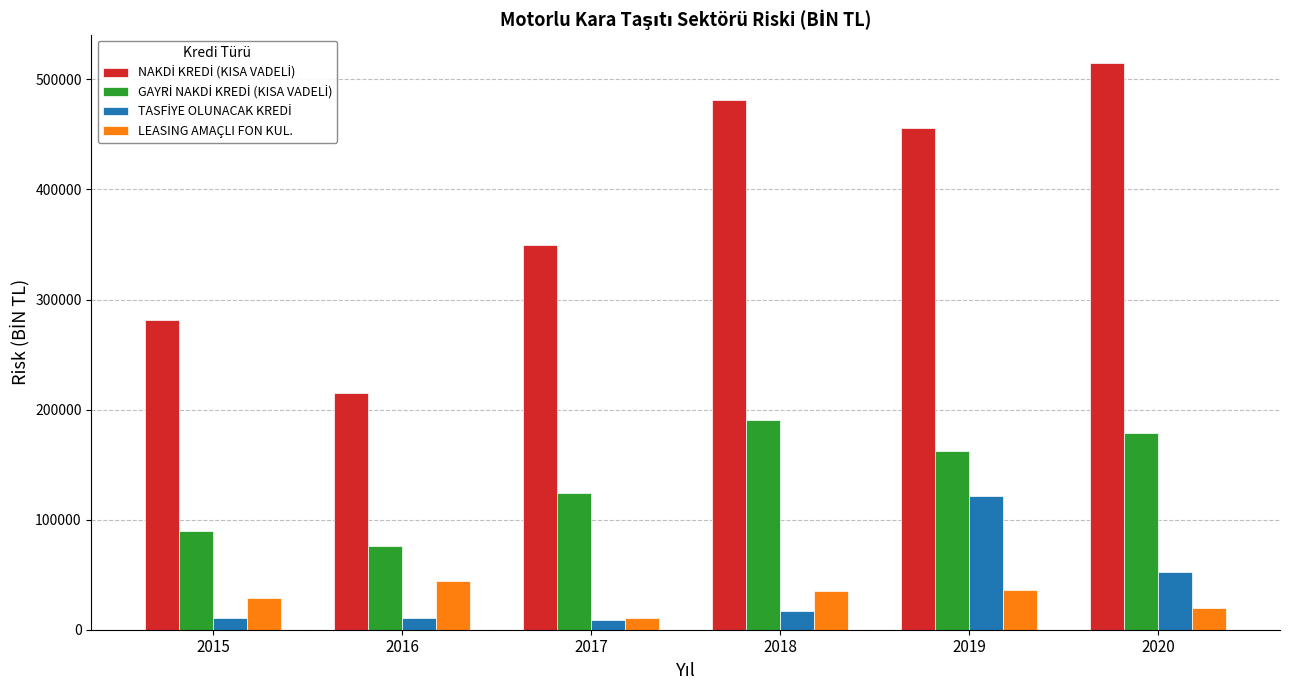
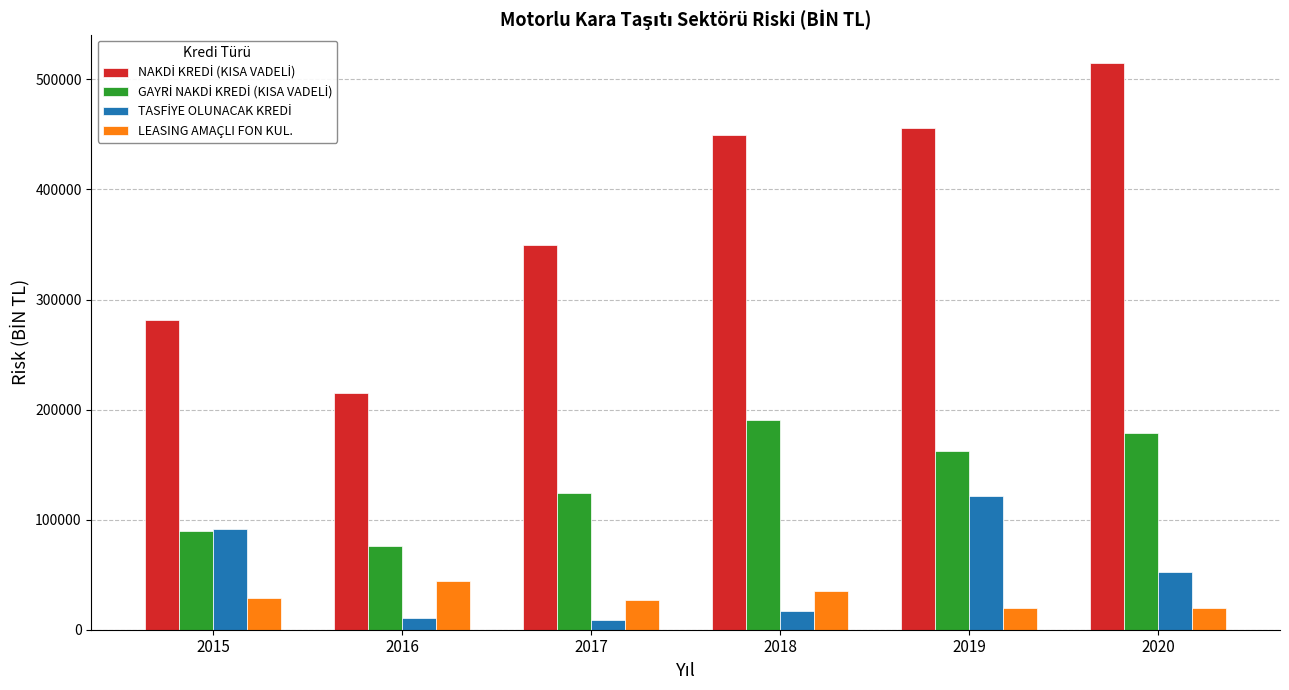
TASFİYE OLUNACAK KREDİ, 2015: 11000 -> 91000
LEASING AMAÇLI FON KUL., 2017: 11000 -> 27000
NAKDİ KREDİ (KISA VADELİ), 2018: 482000 -> 450000
LEASING AMAÇLI FON KUL., 2019: 36000 -> 20000
